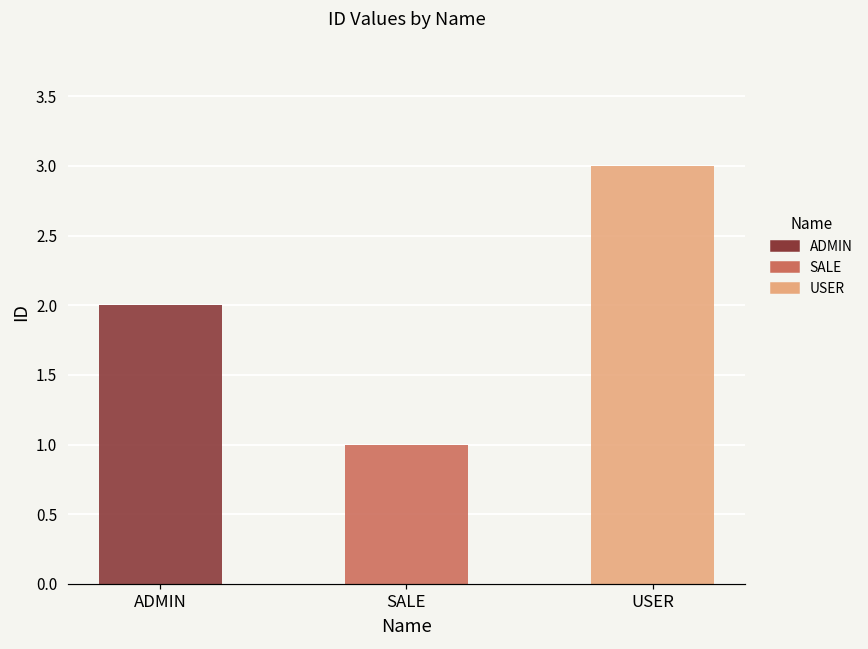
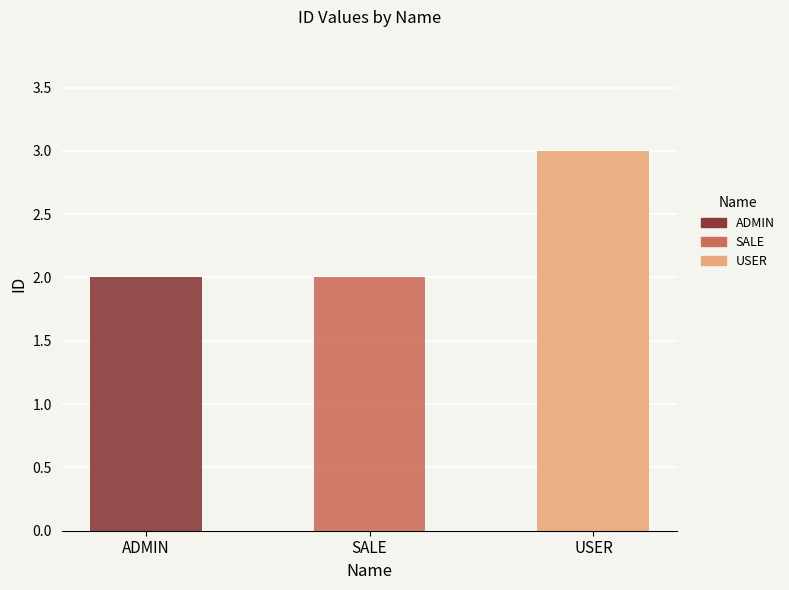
SALE: 1 -> 2
